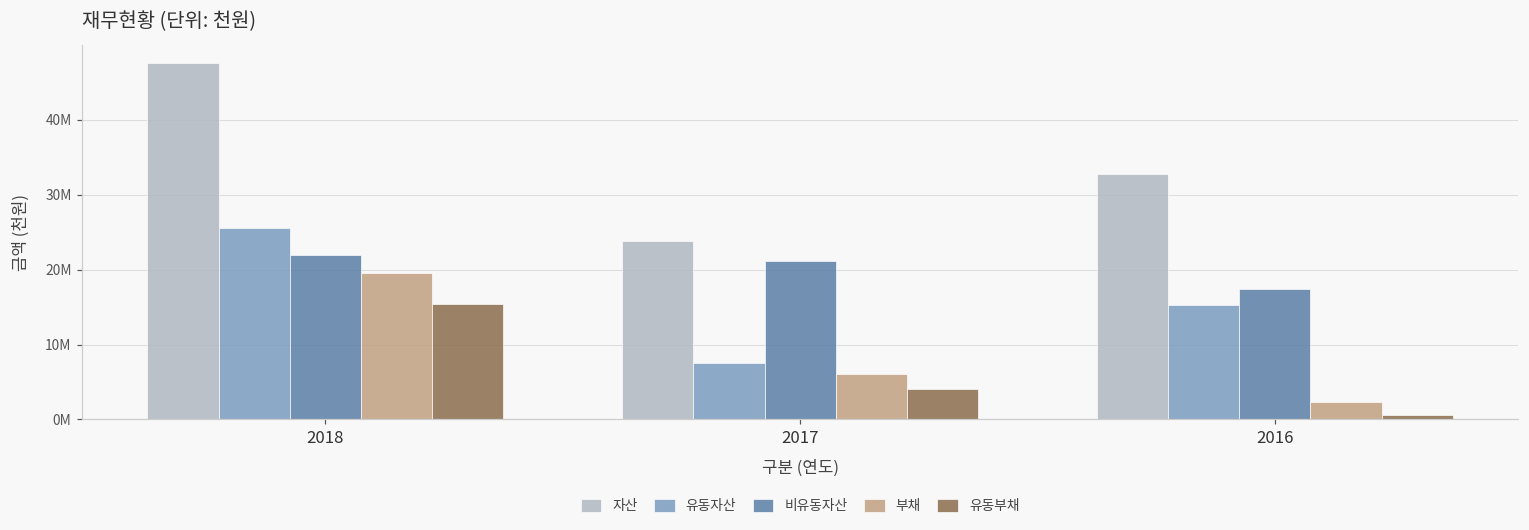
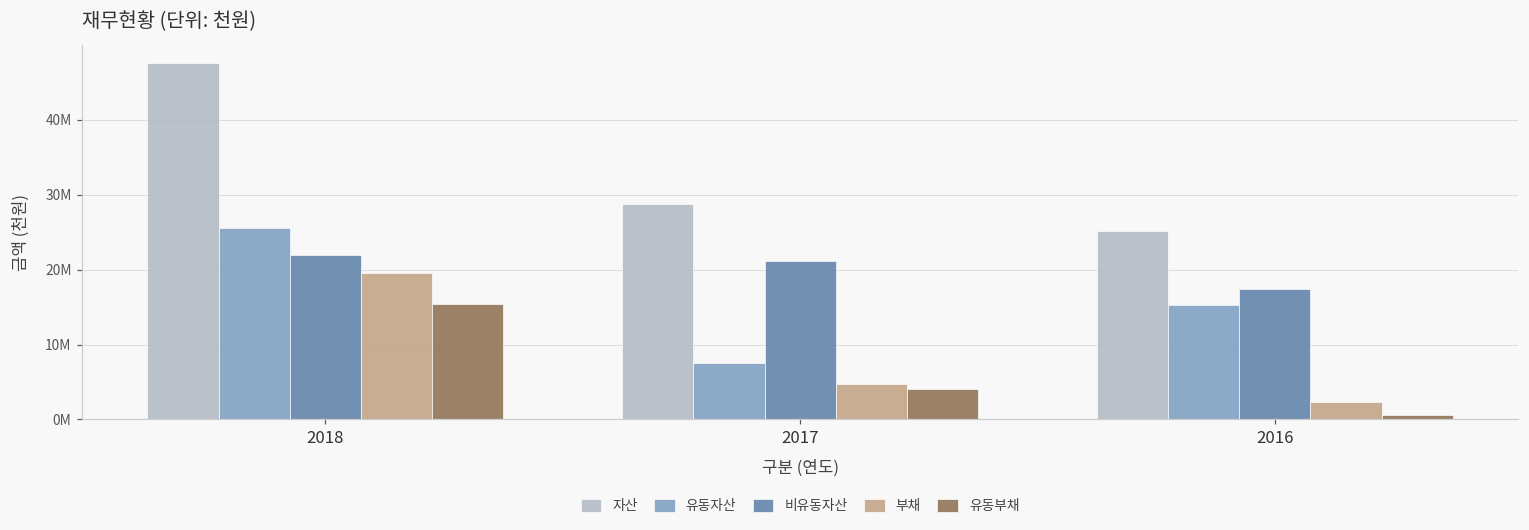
자산, 2017: 24000000 -> 29000000
부채, 2017: 6000000 -> 5000000
자산, 2016: 33000000 -> 25000000
